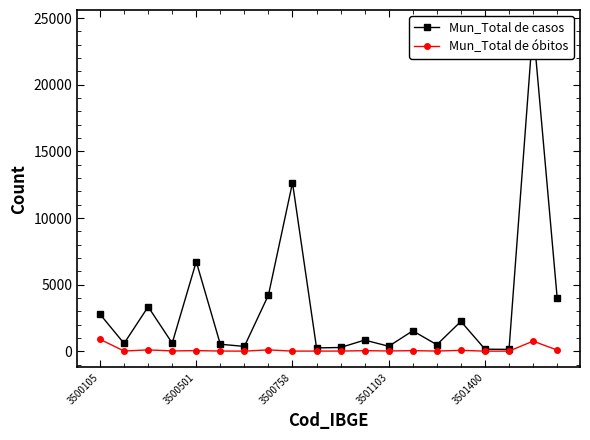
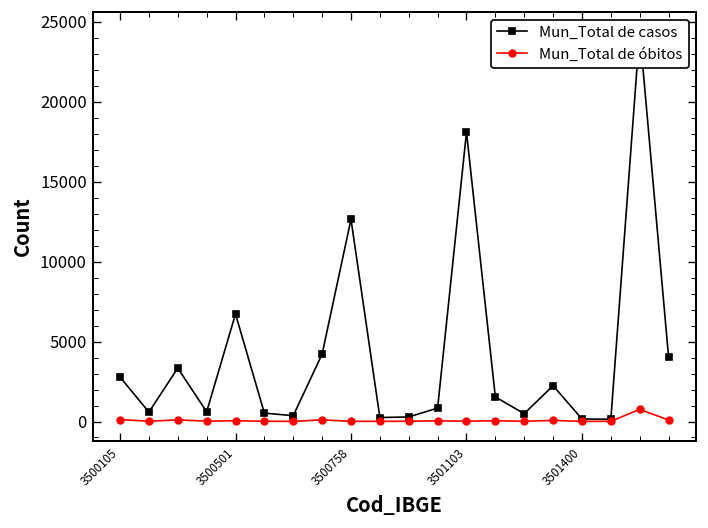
Mun_Total de óbitos, 3500105: 900 -> 100
Mun_Total de casos, 3501103: 400 -> 18100
